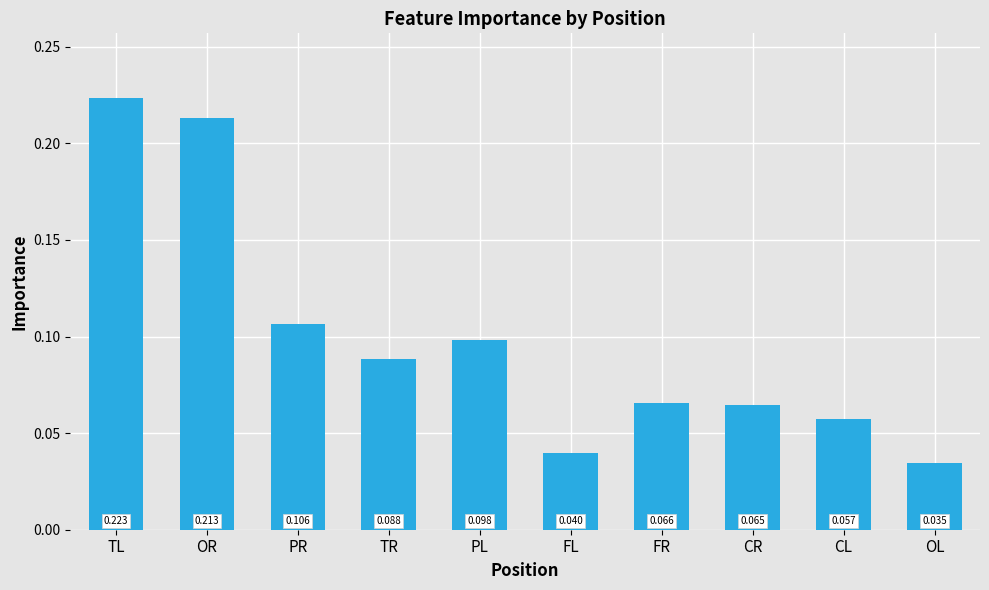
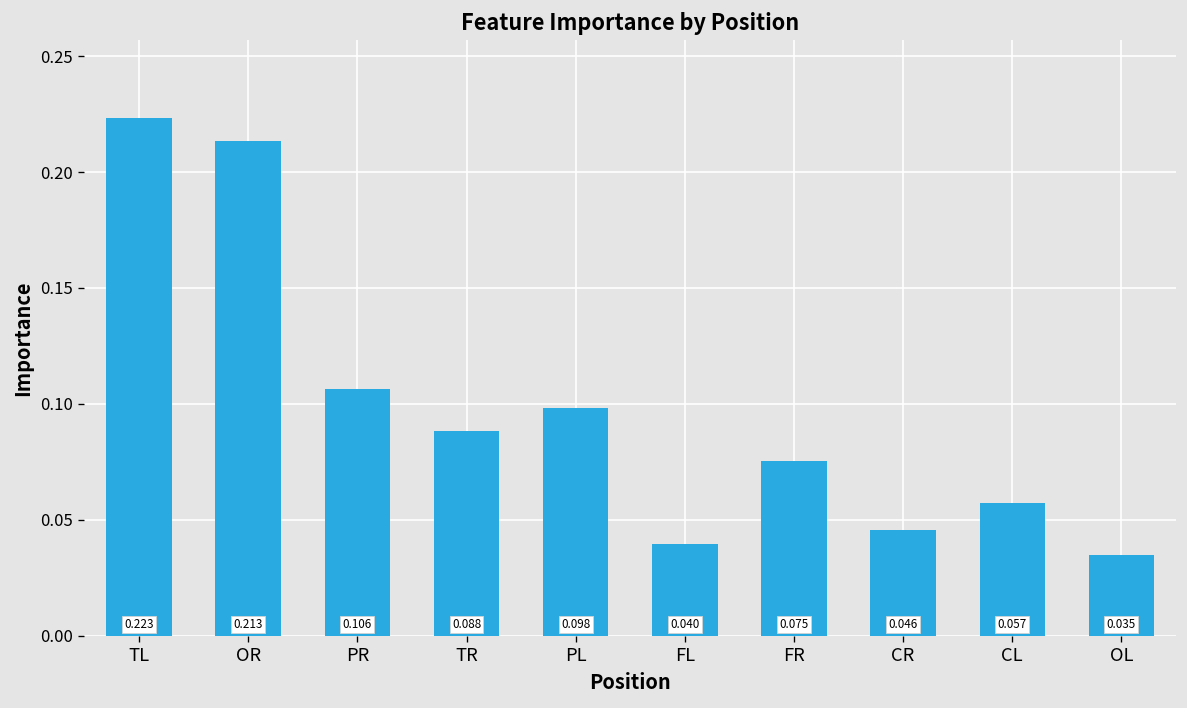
FR: 0.066 -> 0.075
CR: 0.065 -> 0.046
